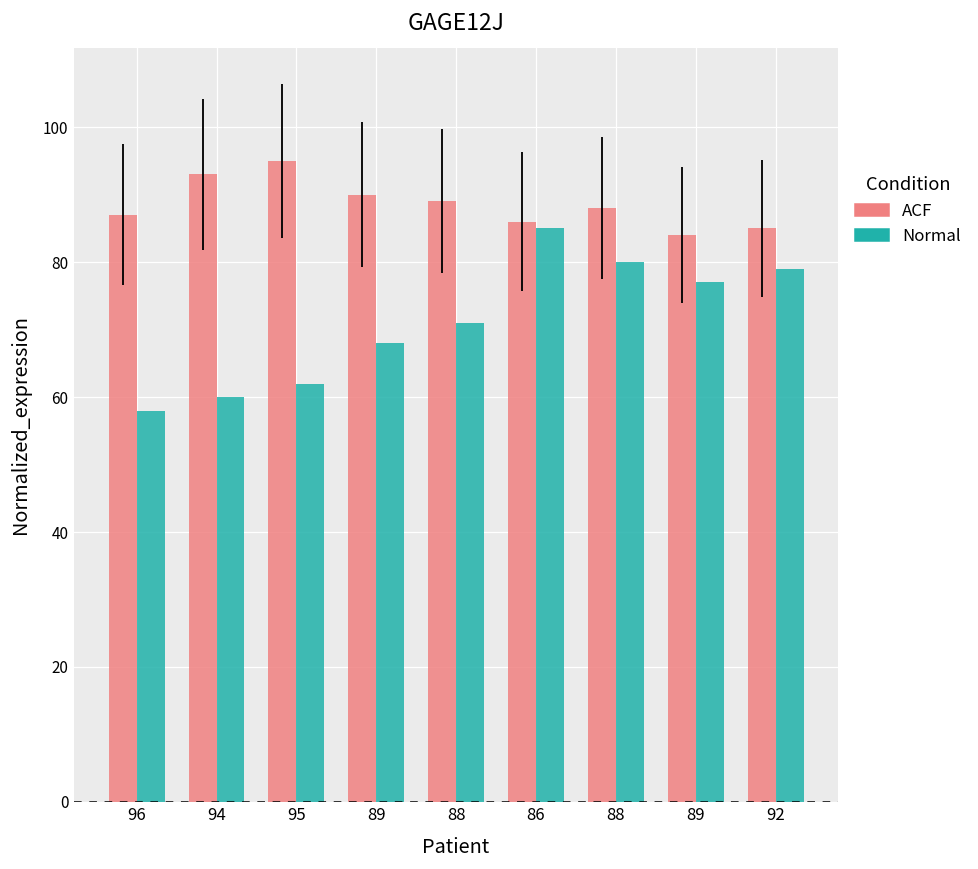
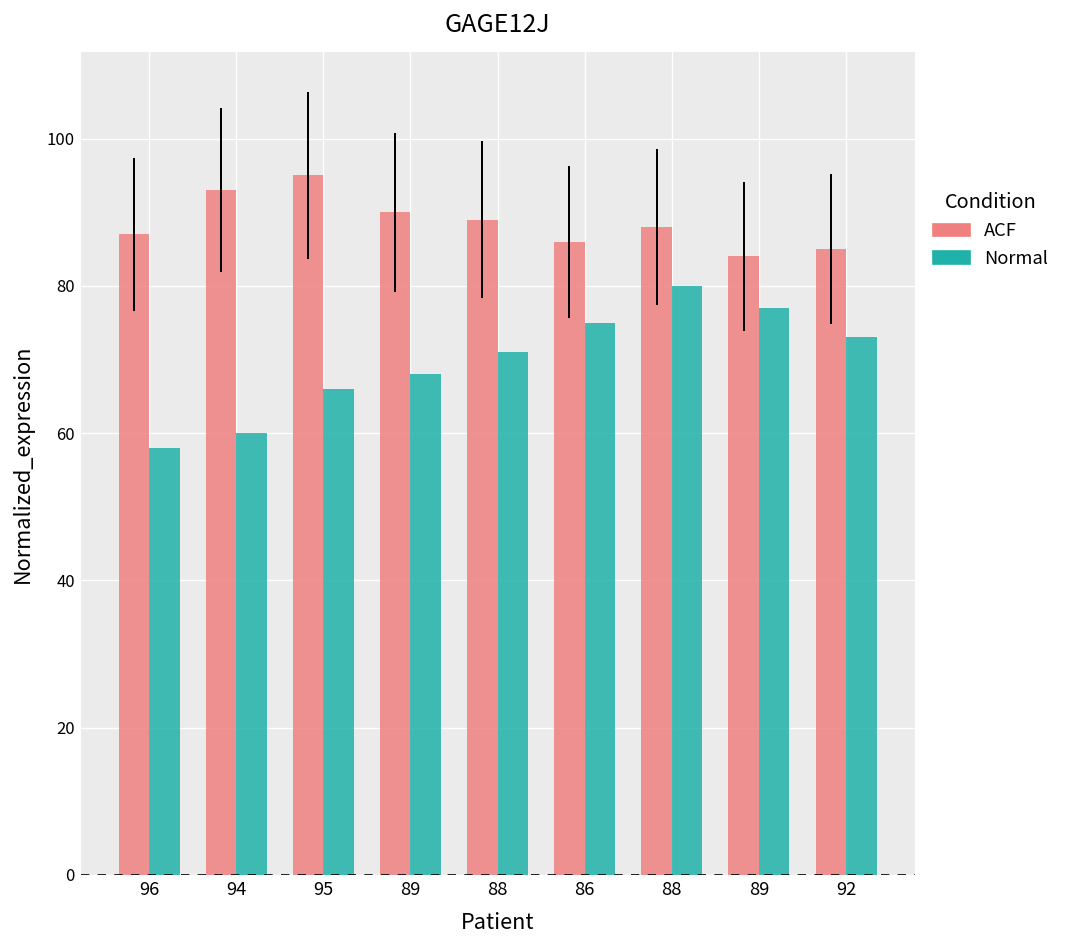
Normal, 95: 62 -> 66
Normal, 86: 85 -> 75
Normal, 92: 79 -> 73
